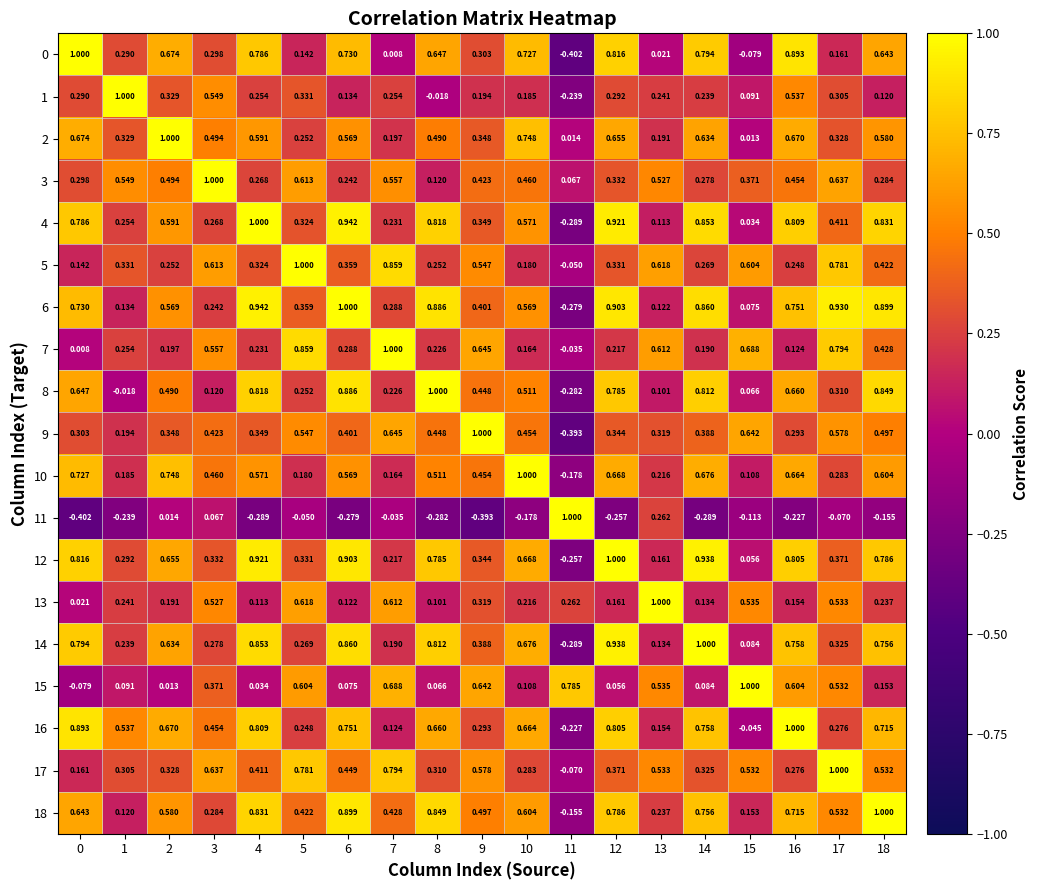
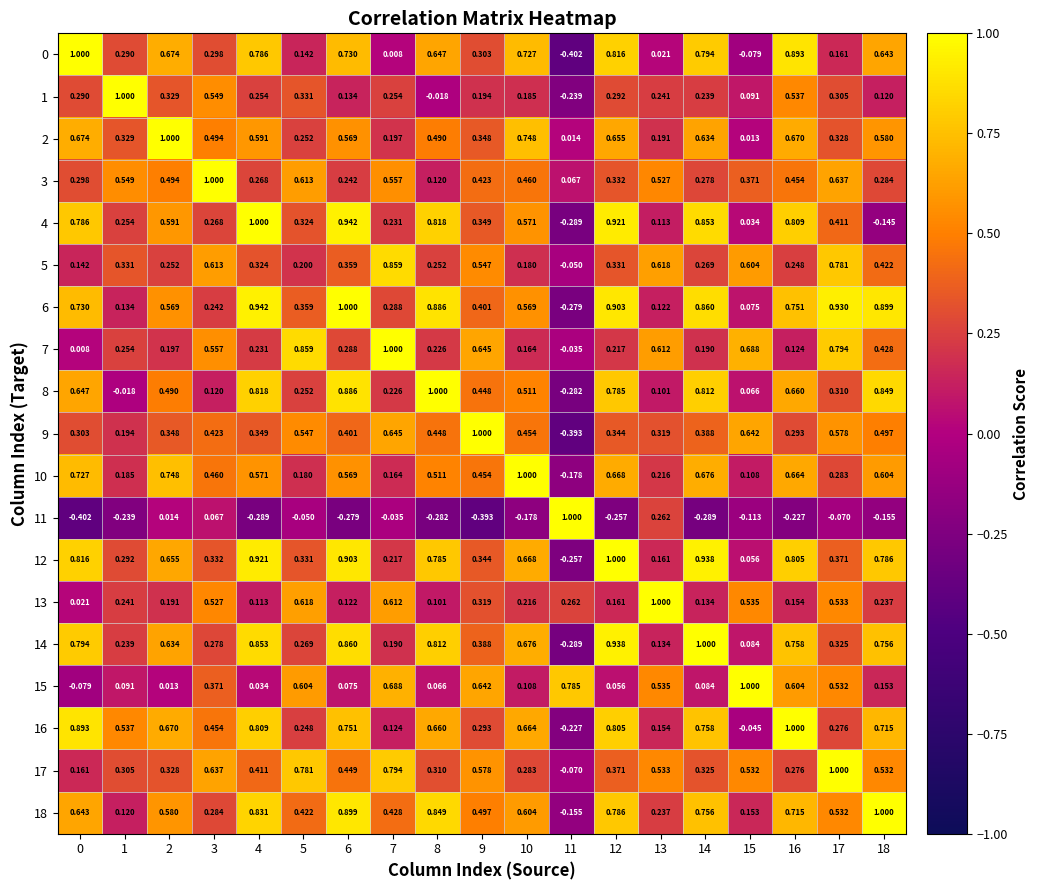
4, 18: 0.831 -> -0.145
5, 5: 1.000 -> 0.200
